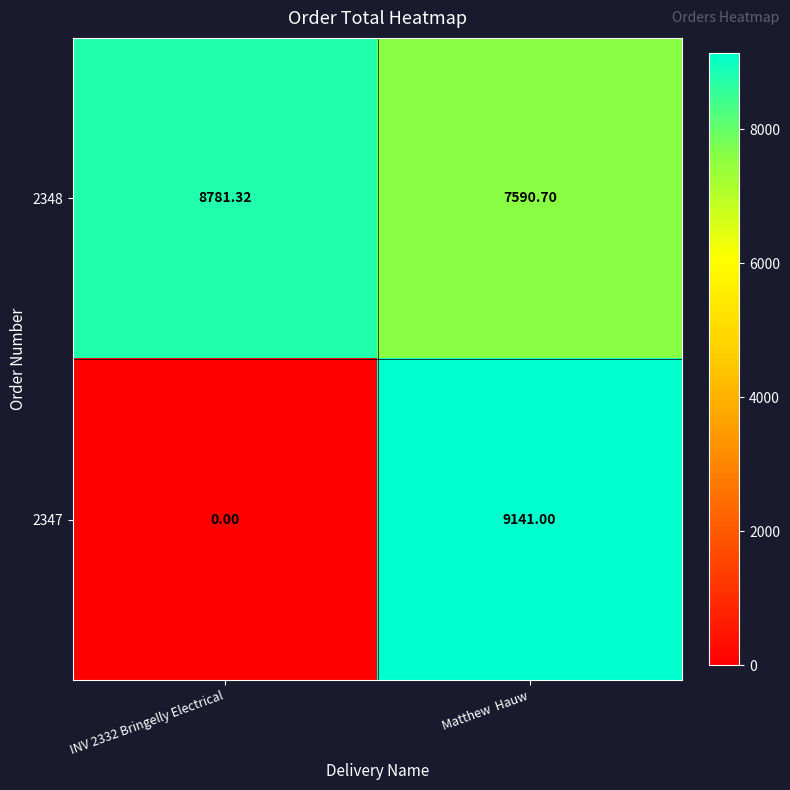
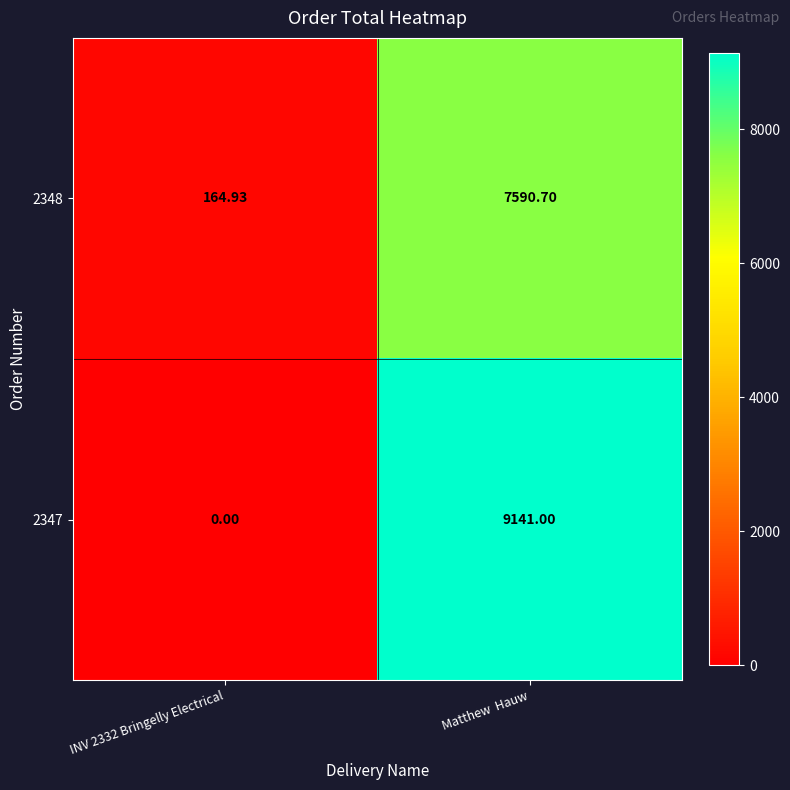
2348, INV 2332 Bringelly Electrical: 8781.32 -> 164.93
